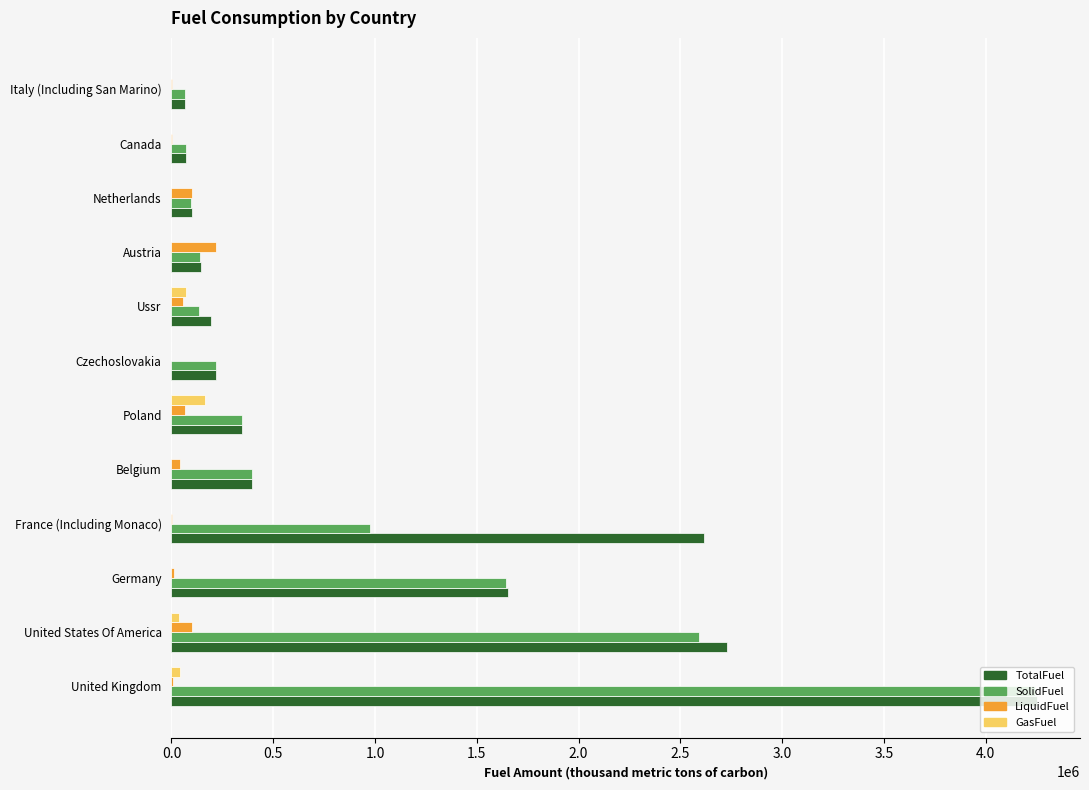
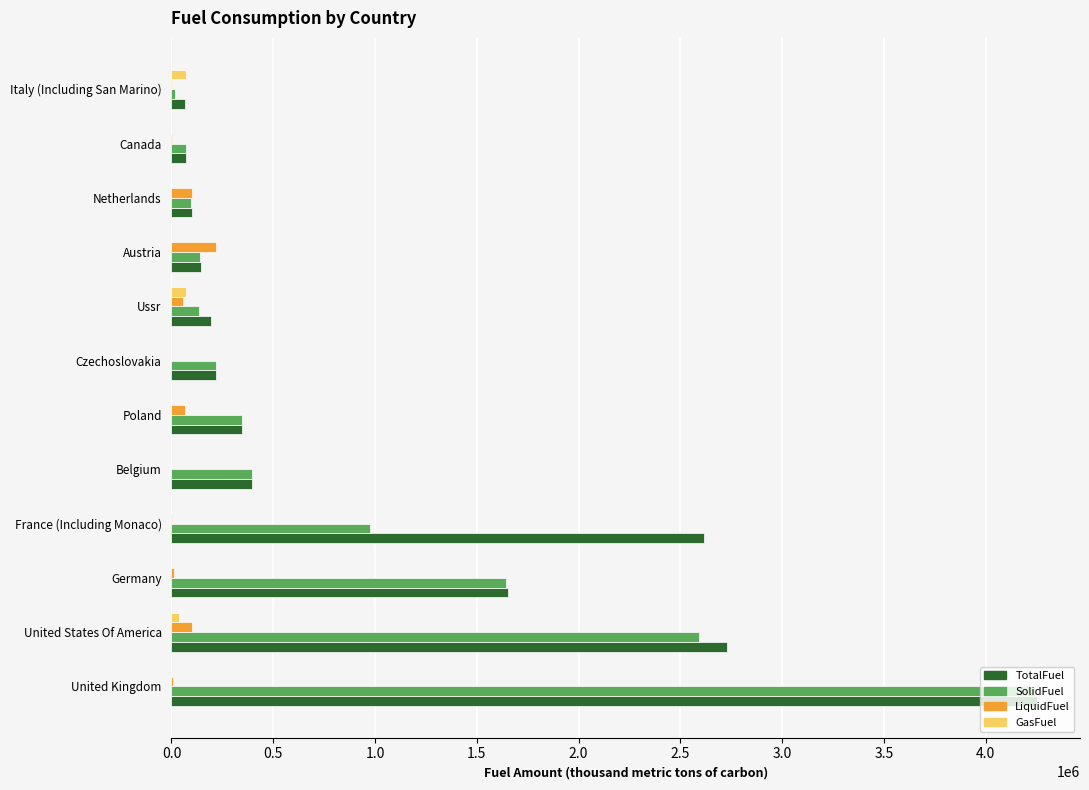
GasFuel, Italy (Including San Marino): 0 -> 70000
SolidFuel, Italy (Including San Marino): 60000 -> 20000
GasFuel, Poland: 170000 -> 0
LiquidFuel, Belgium: 40000 -> 0
GasFuel, United Kingdom: 40000 -> 0
